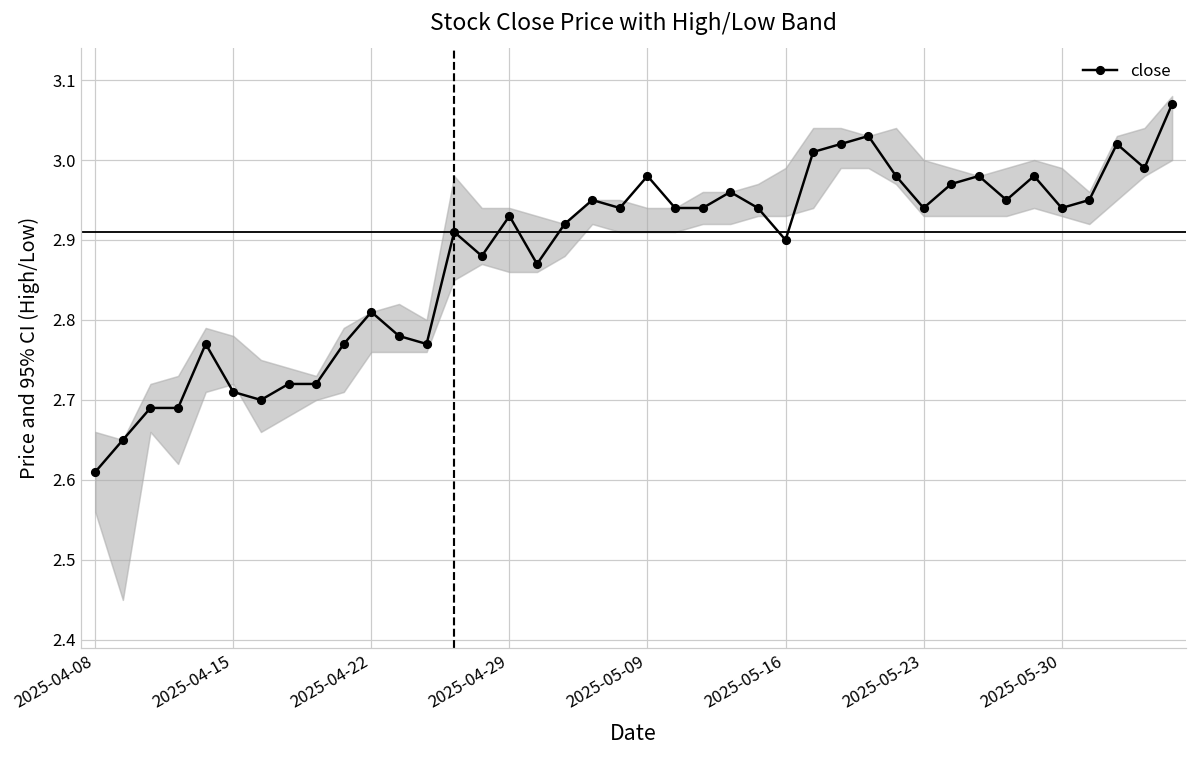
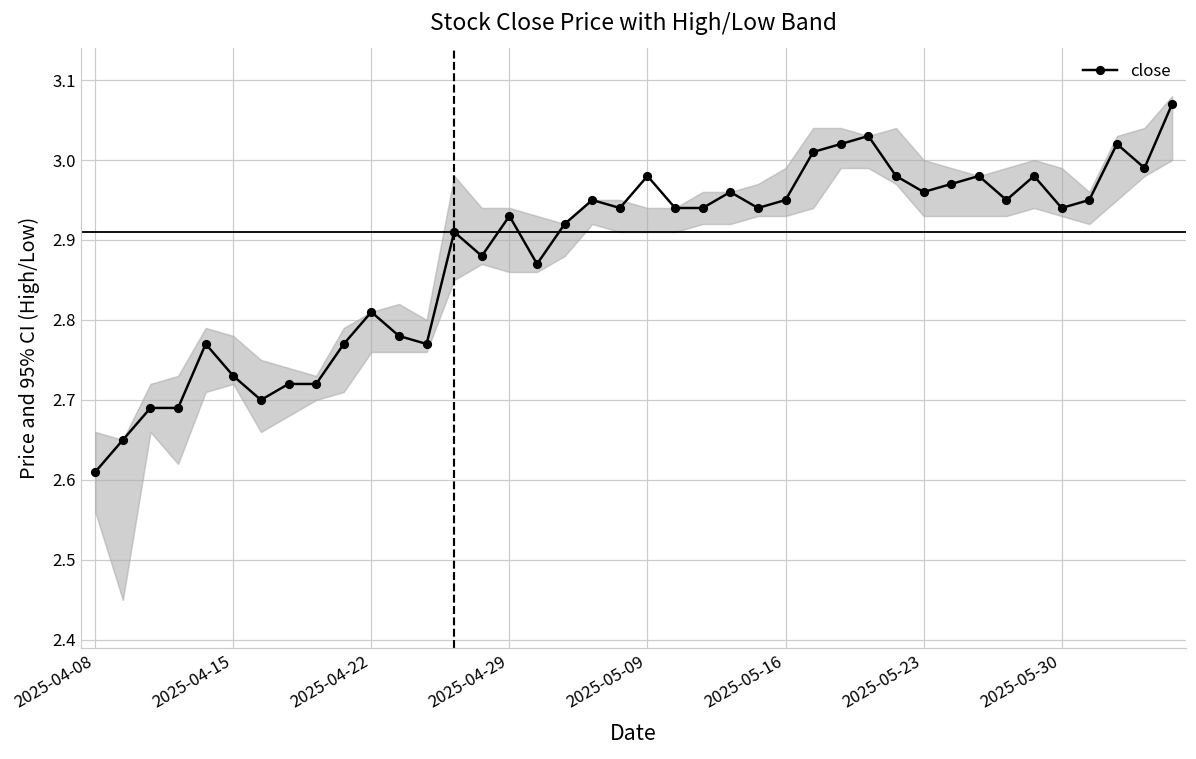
close, 2025-04-15: 2.71 -> 2.73
close, 2025-05-16: 2.90 -> 2.95
close, 2025-05-23: 2.94 -> 2.96
